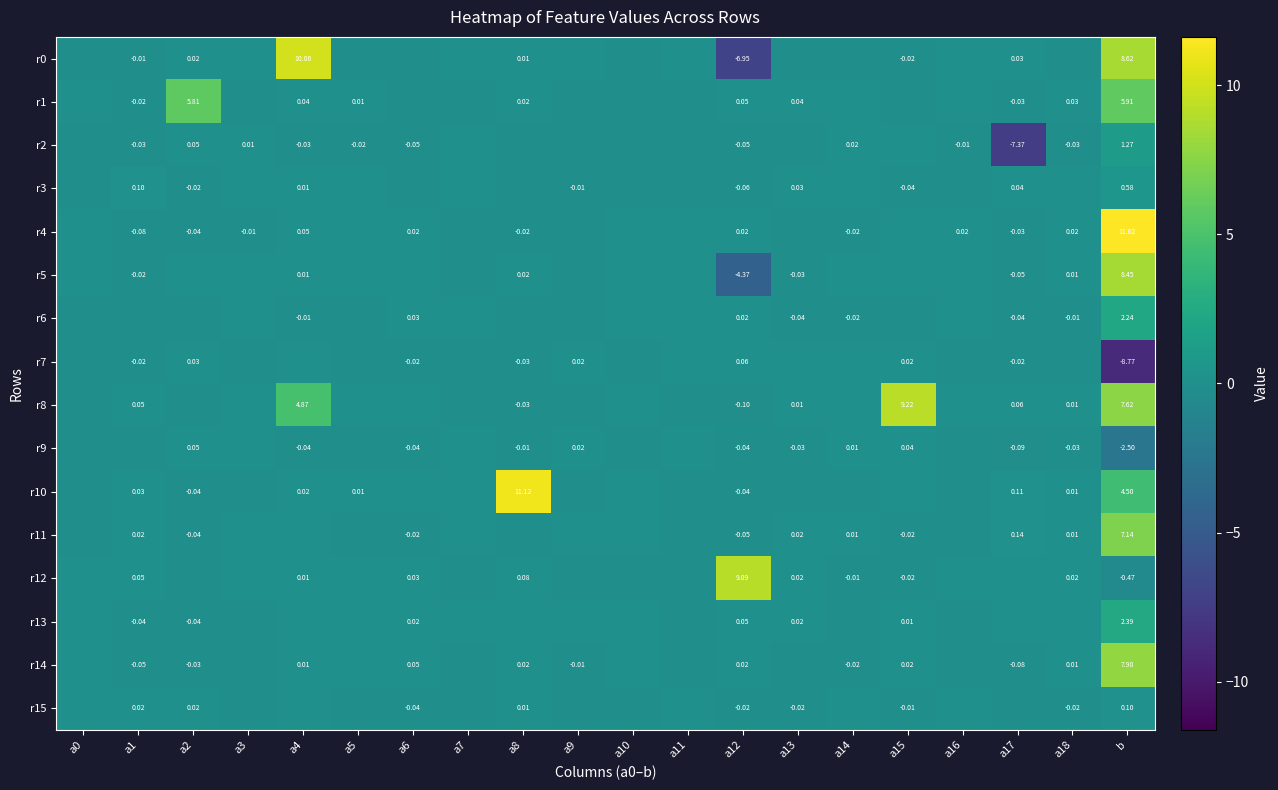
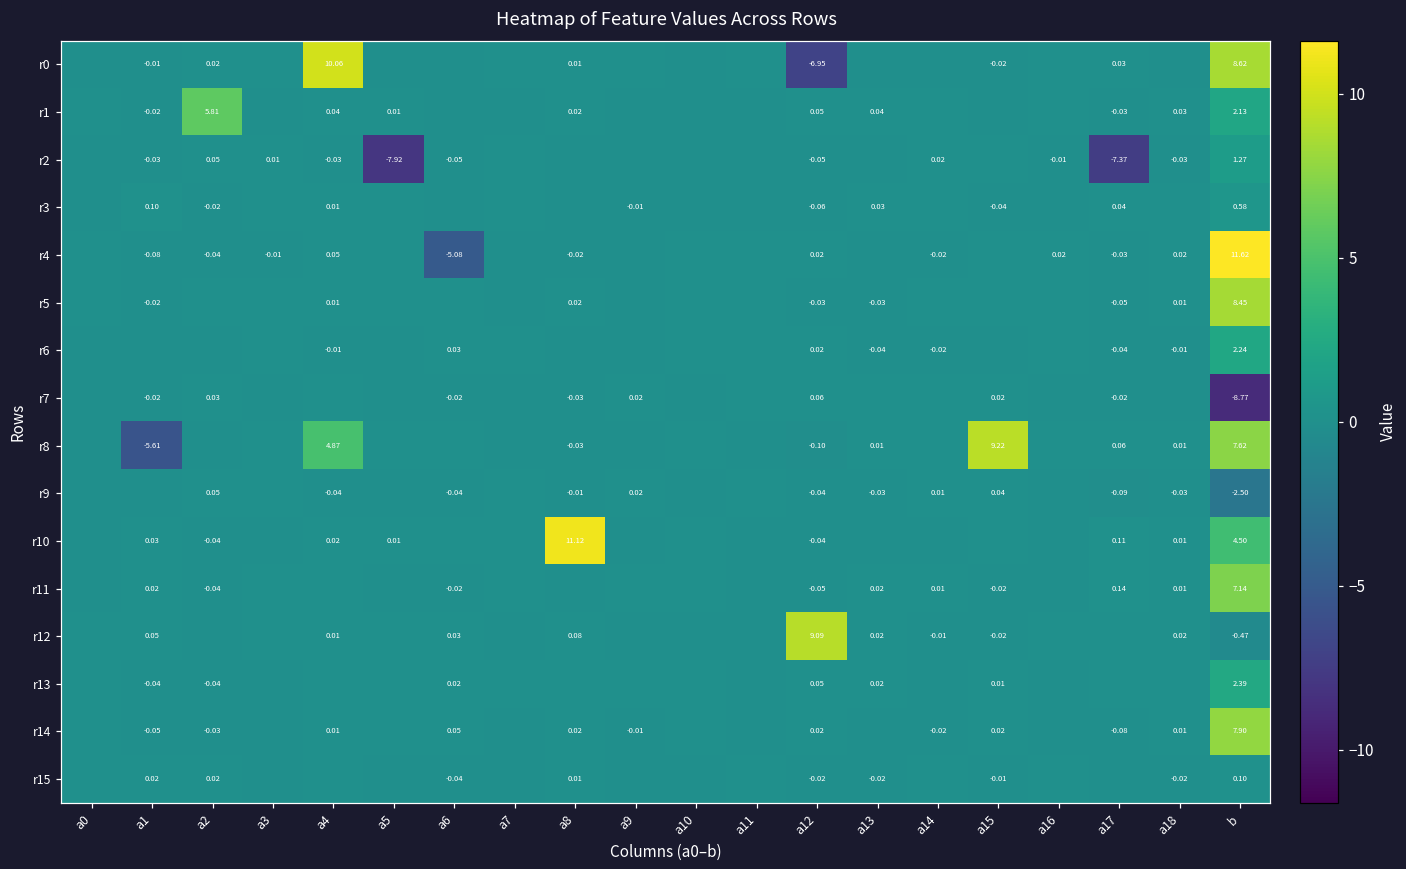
r1, b: 5.91 -> 2.13
r2, a5: -0.02 -> -7.92
r4, a6: 0.02 -> -5.08
r5, a12: -4.37 -> -0.03
r8, a1: 0.05 -> -5.61
